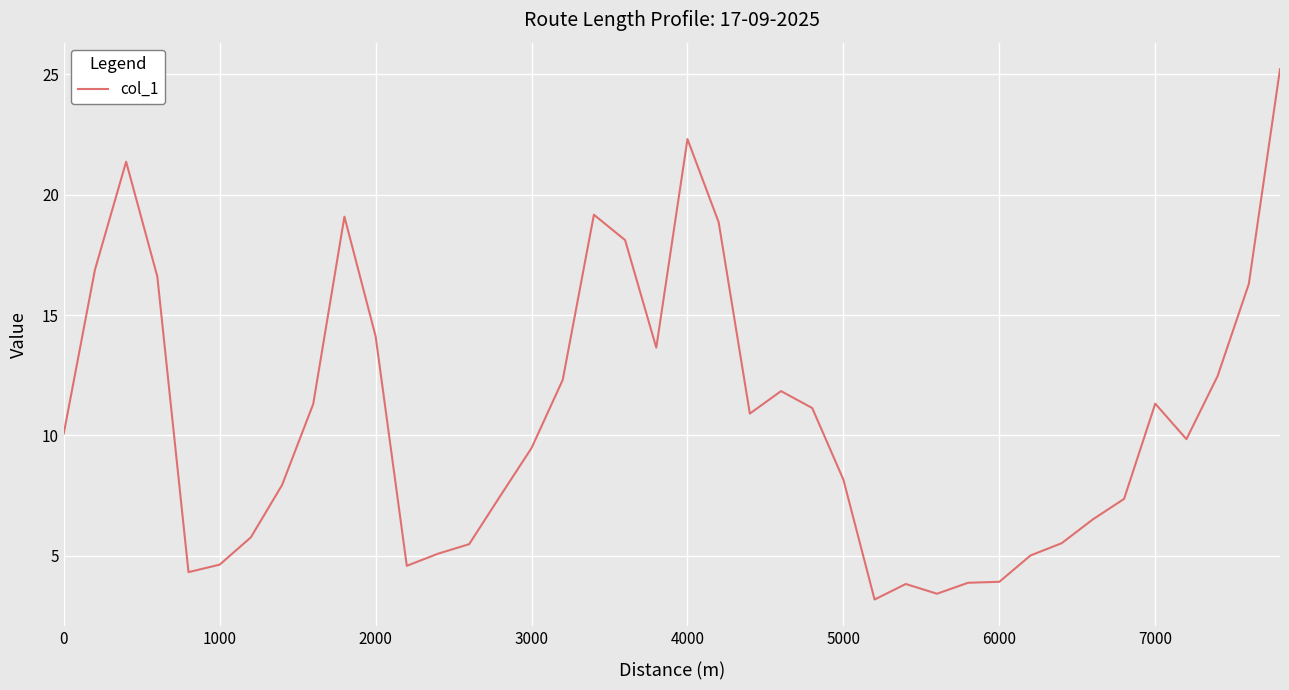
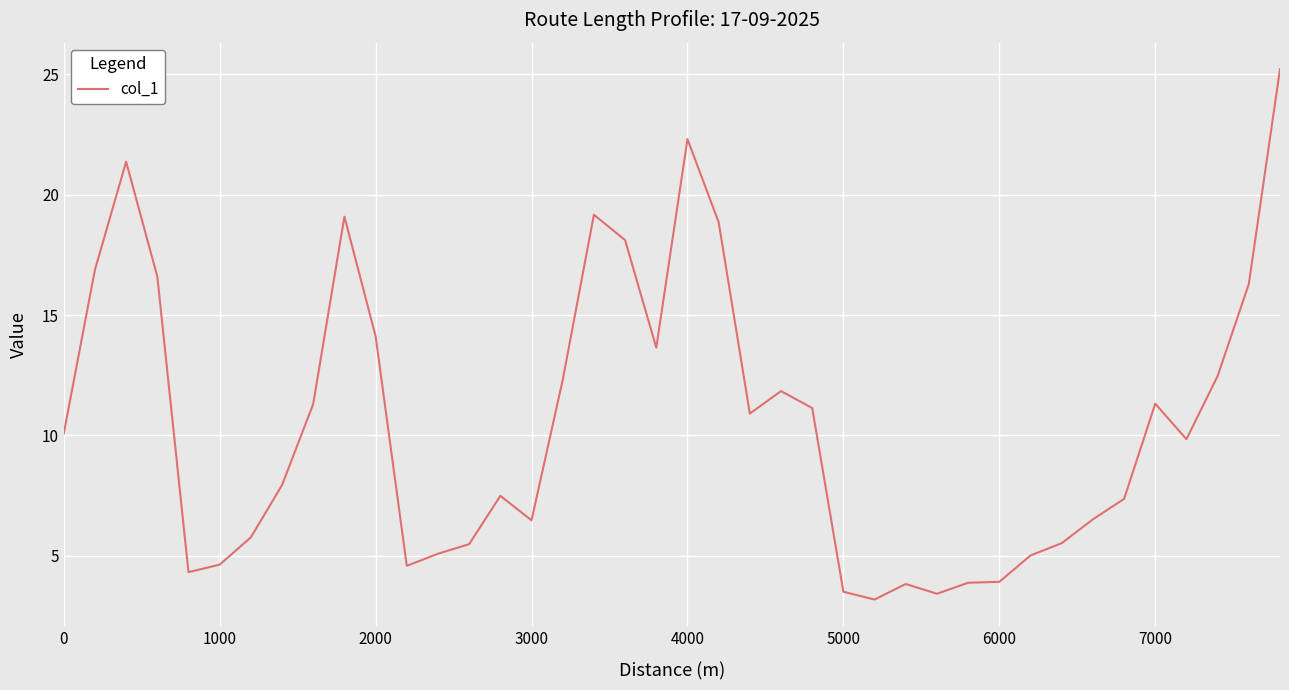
3000: 9.5 -> 6.5
5000: 8.2 -> 3.5
